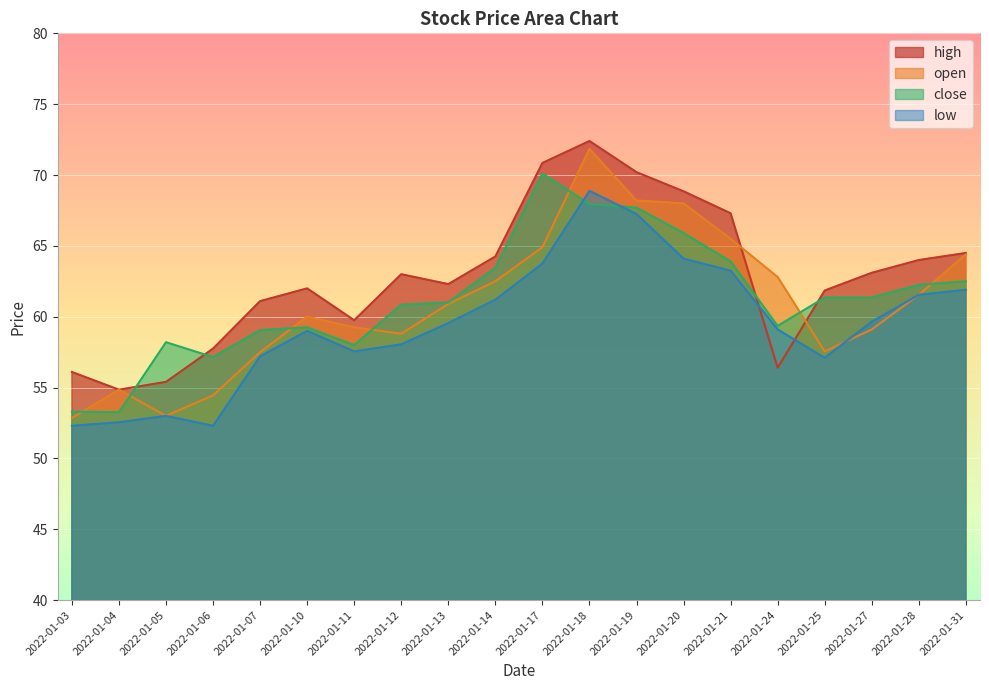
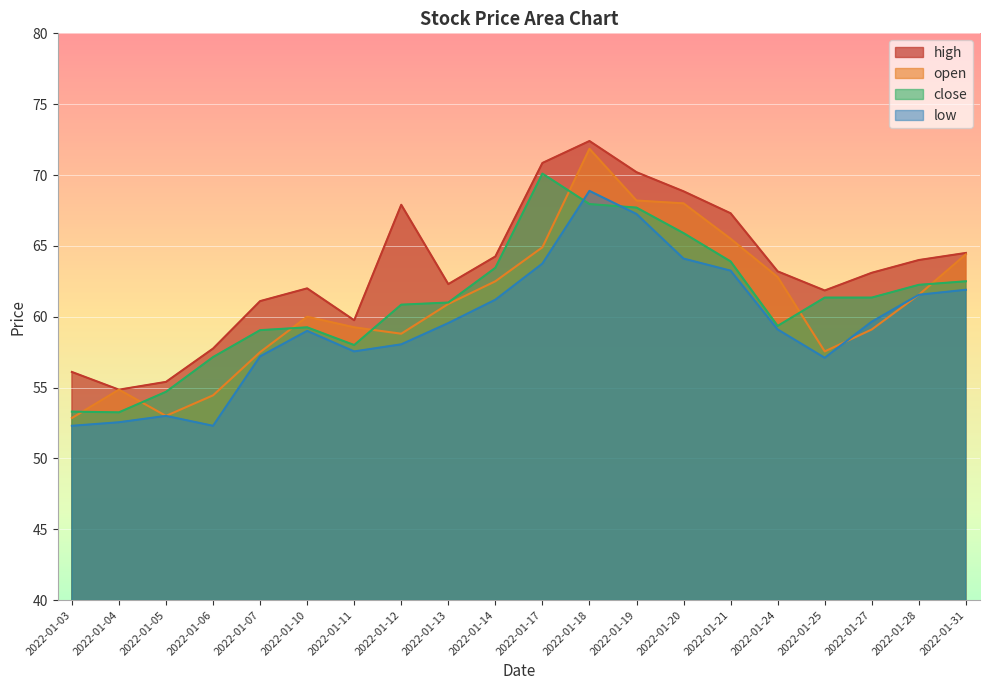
close, 2022-01-05: 58.2 -> 54.7
high, 2022-01-12: 63.0 -> 67.9
high, 2022-01-24: 56.4 -> 63.2
